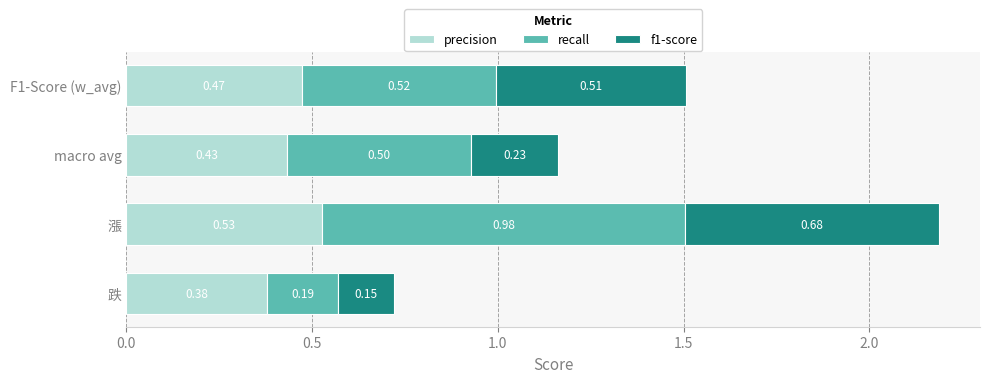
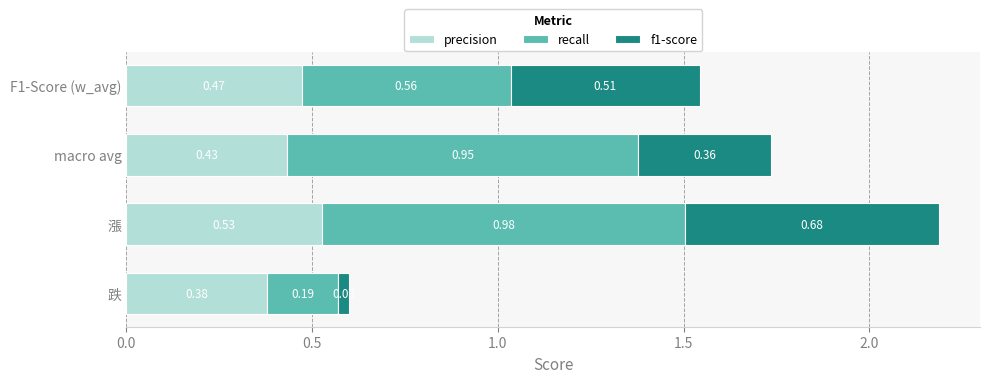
recall, F1-Score (w_avg): 0.52 -> 0.56
recall, macro avg: 0.50 -> 0.95
f1-score, macro avg: 0.23 -> 0.36
f1-score, 跌: 0.15 -> 0.03
